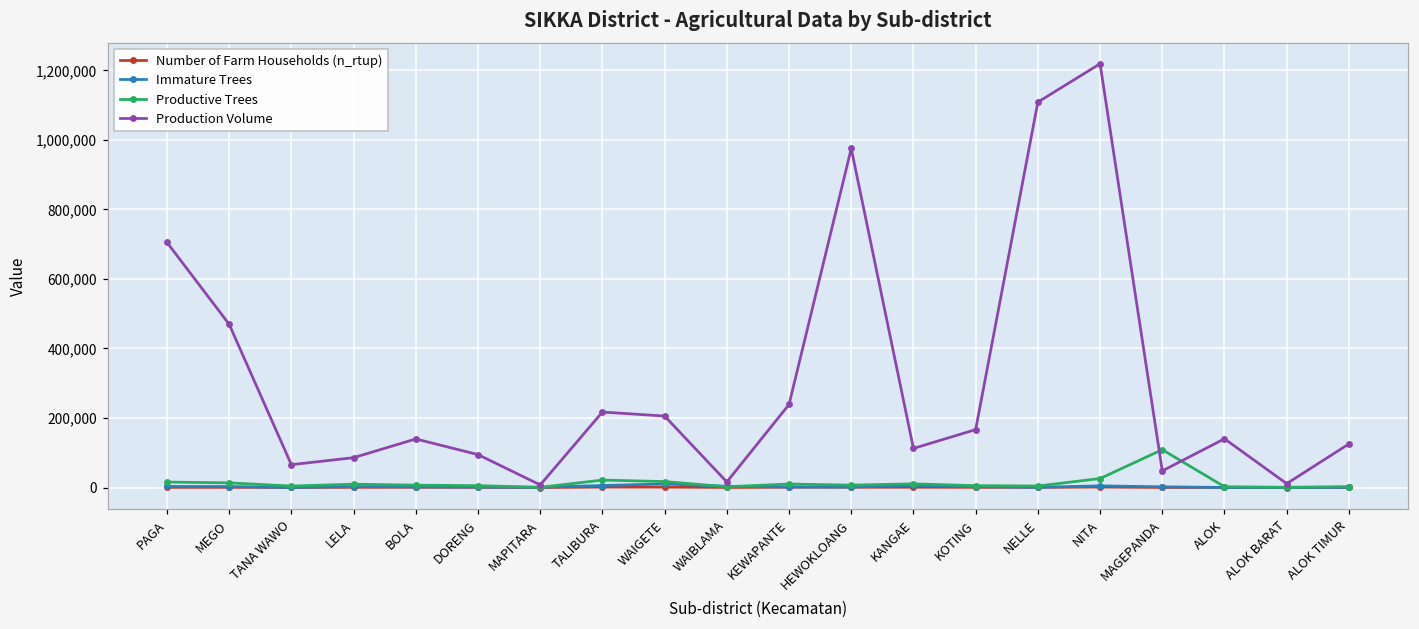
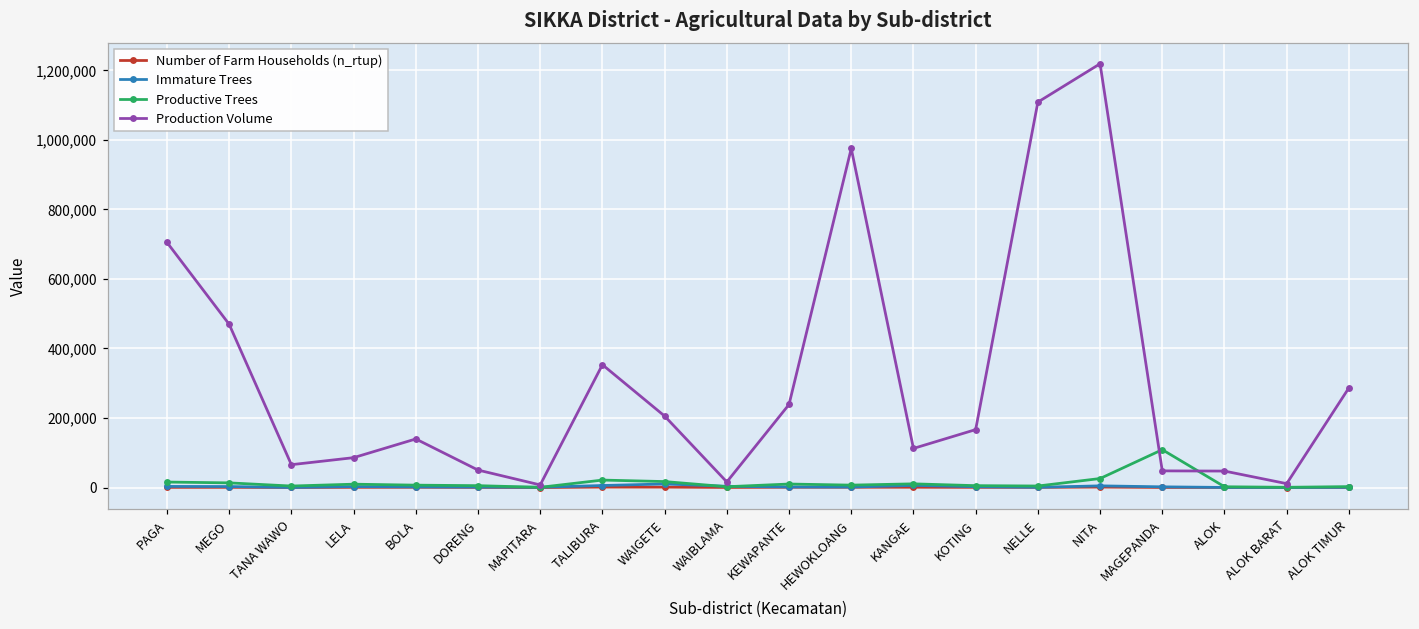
Production Volume, DORENG: 90,000 -> 50,000
Production Volume, TALIBURA: 220,000 -> 350,000
Production Volume, ALOK: 140,000 -> 50,000
Production Volume, ALOK TIMUR: 130,000 -> 290,000
